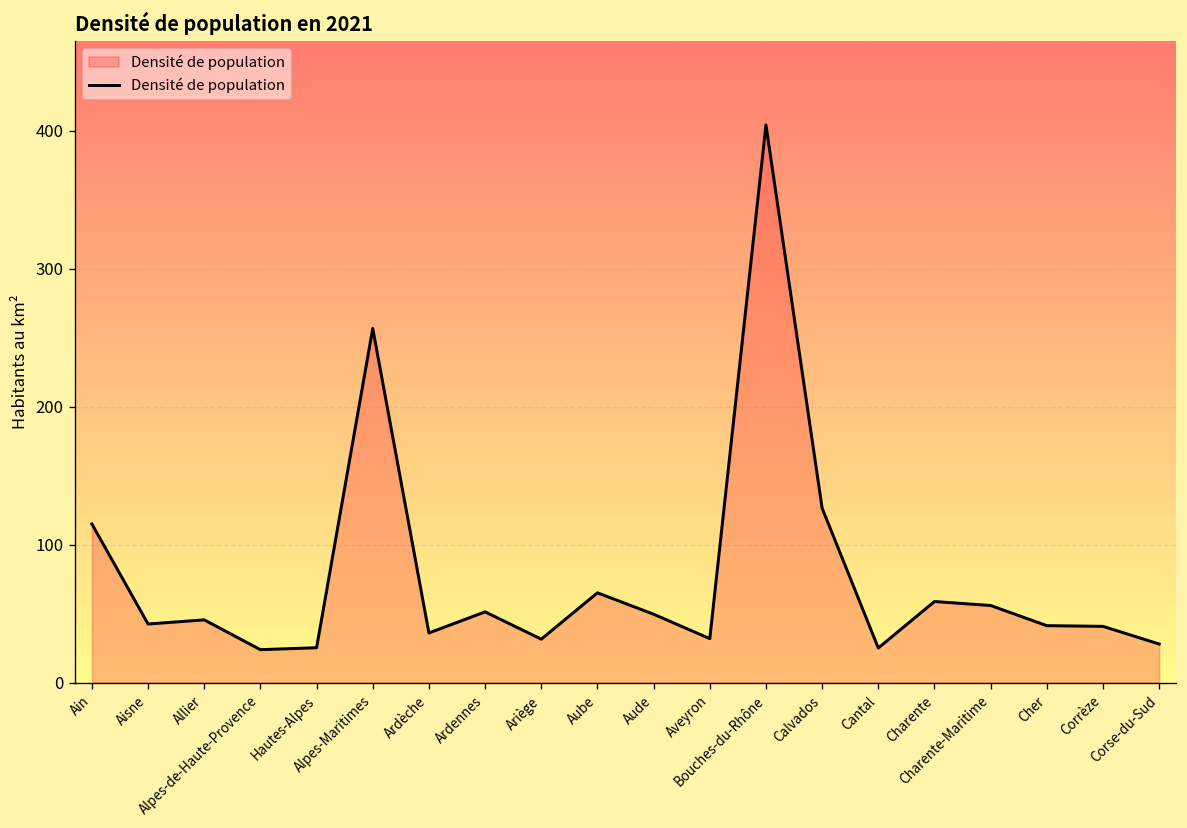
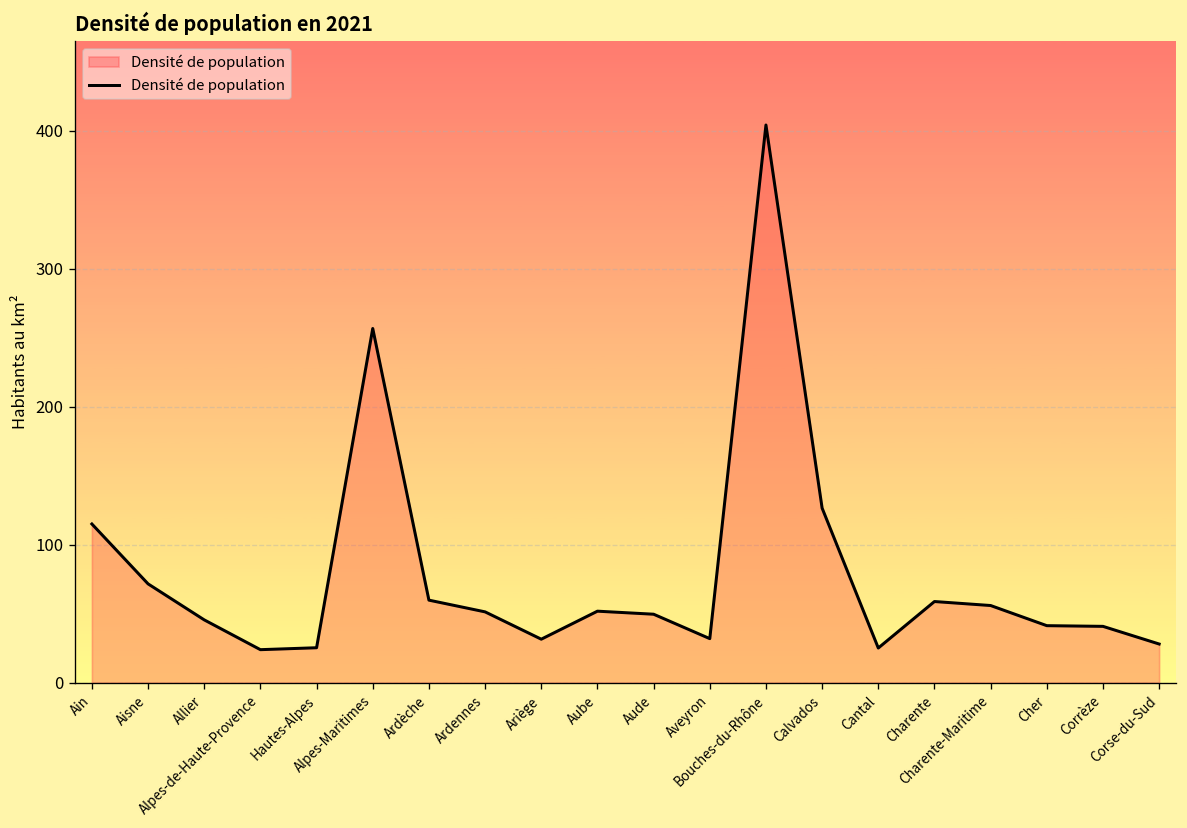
Aisne: 43 -> 72
Ardèche: 36 -> 60
Aube: 65 -> 52
